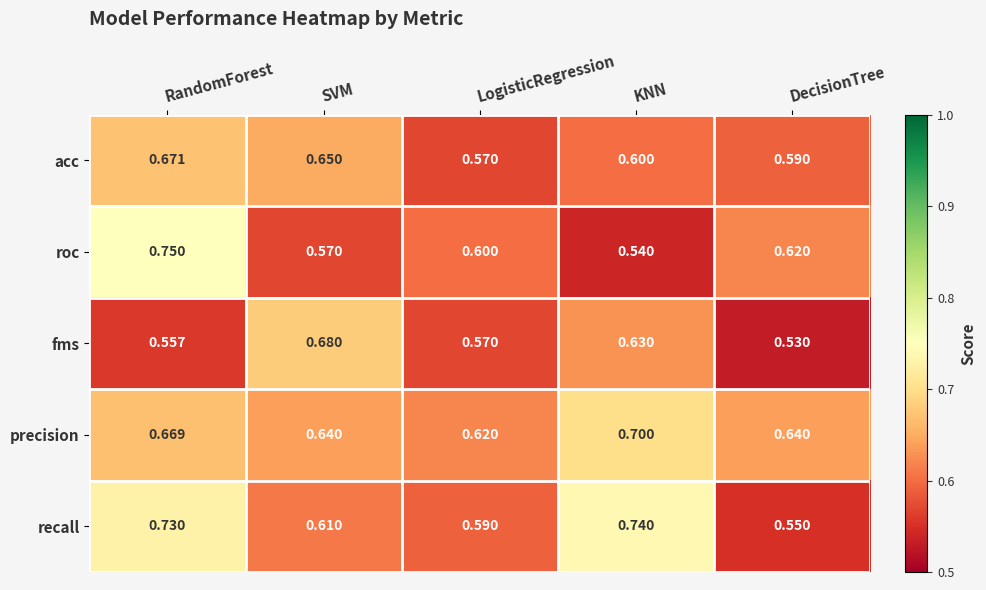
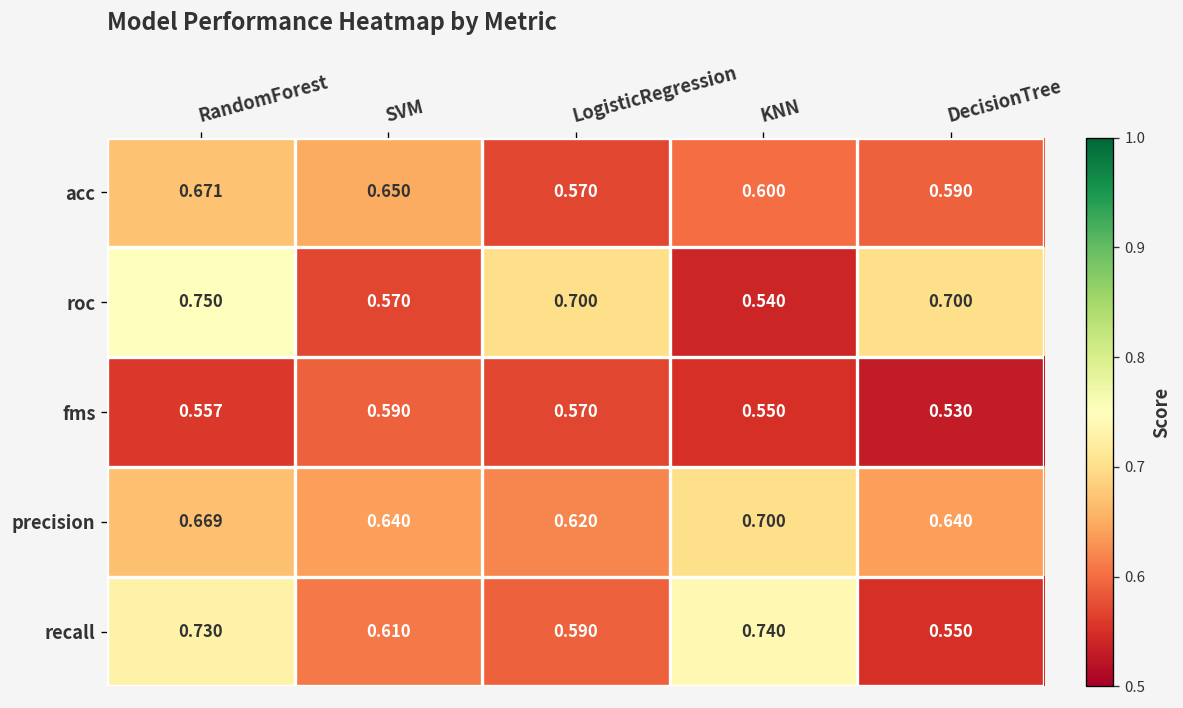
roc, LogisticRegression: 0.600 -> 0.700
roc, DecisionTree: 0.620 -> 0.700
fms, SVM: 0.680 -> 0.590
fms, KNN: 0.630 -> 0.550
